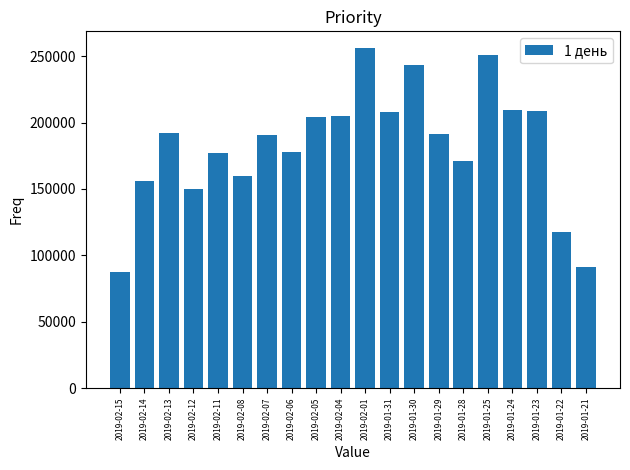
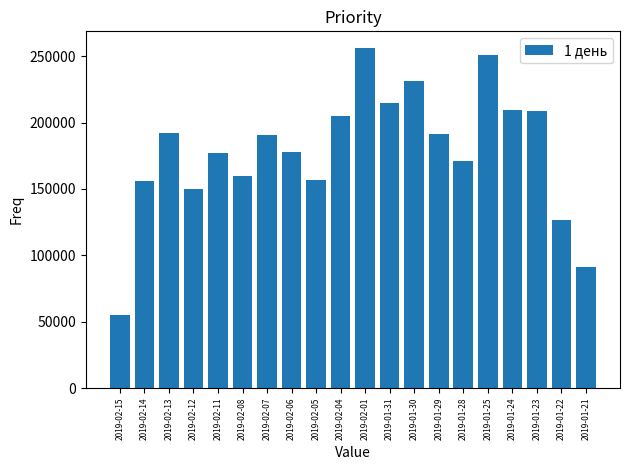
2019-02-15: 87000 -> 55000
2019-02-05: 204000 -> 157000
2019-01-31: 208000 -> 215000
2019-01-30: 243000 -> 231000
2019-01-22: 118000 -> 127000
